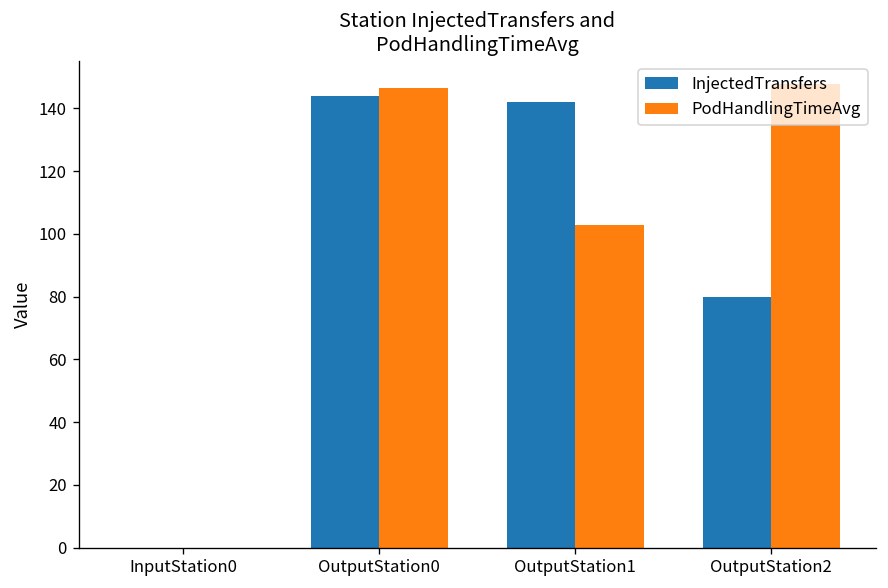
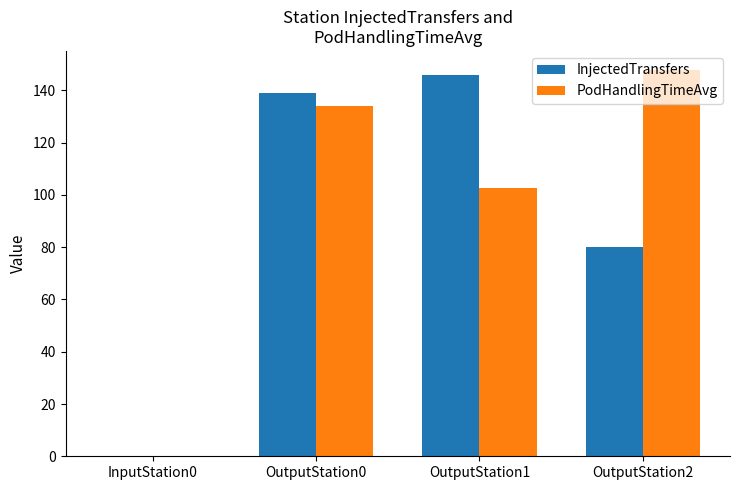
InjectedTransfers, OutputStation0: 144 -> 139
PodHandlingTimeAvg, OutputStation0: 147 -> 134
InjectedTransfers, OutputStation1: 142 -> 146
